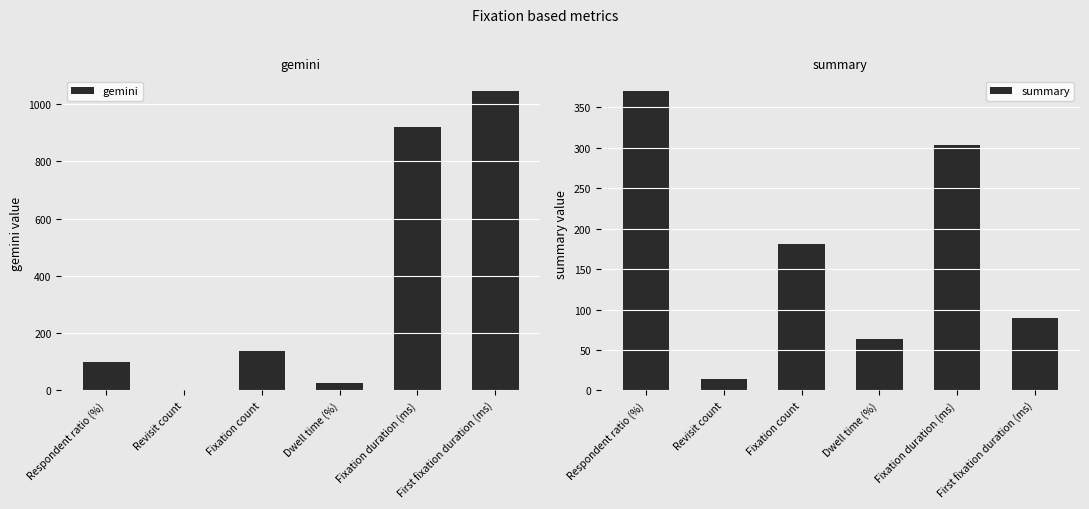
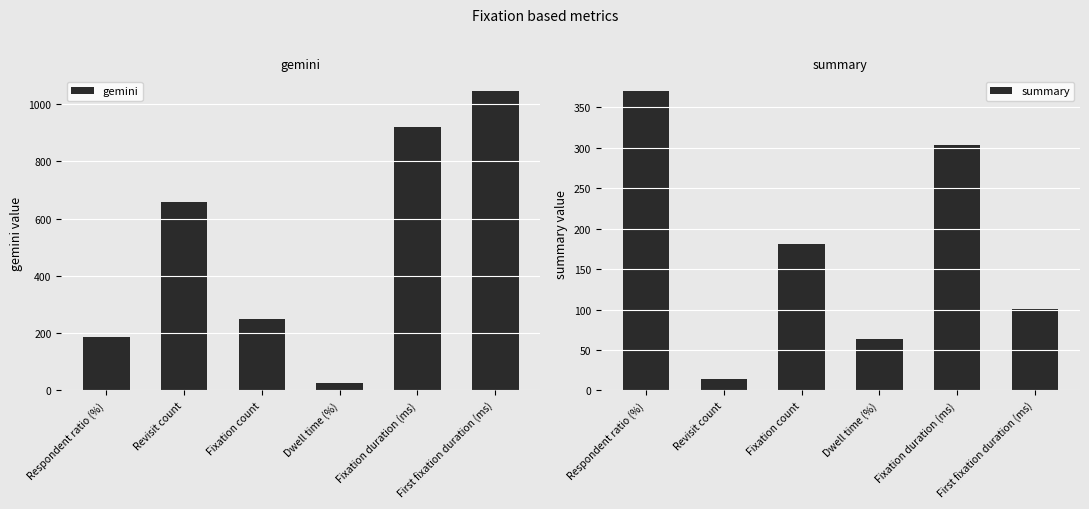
gemini, Respondent ratio (%): 100 -> 190
gemini, Revisit count: 0 -> 660
gemini, Fixation count: 140 -> 250
summary, First fixation duration (ms): 90 -> 100
